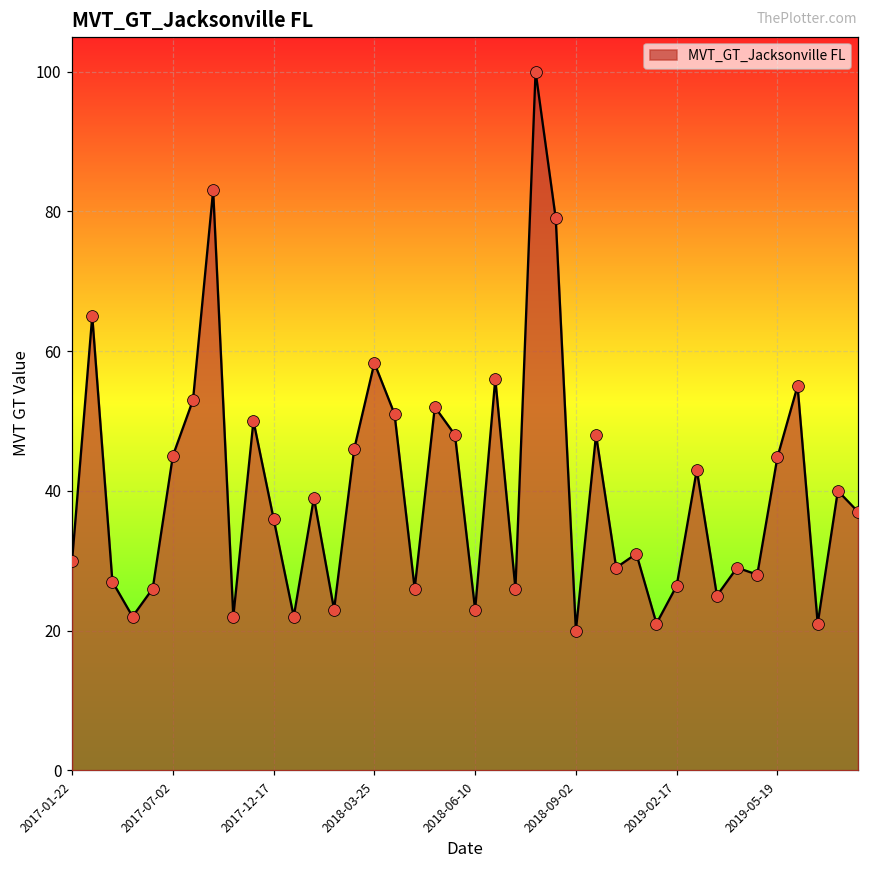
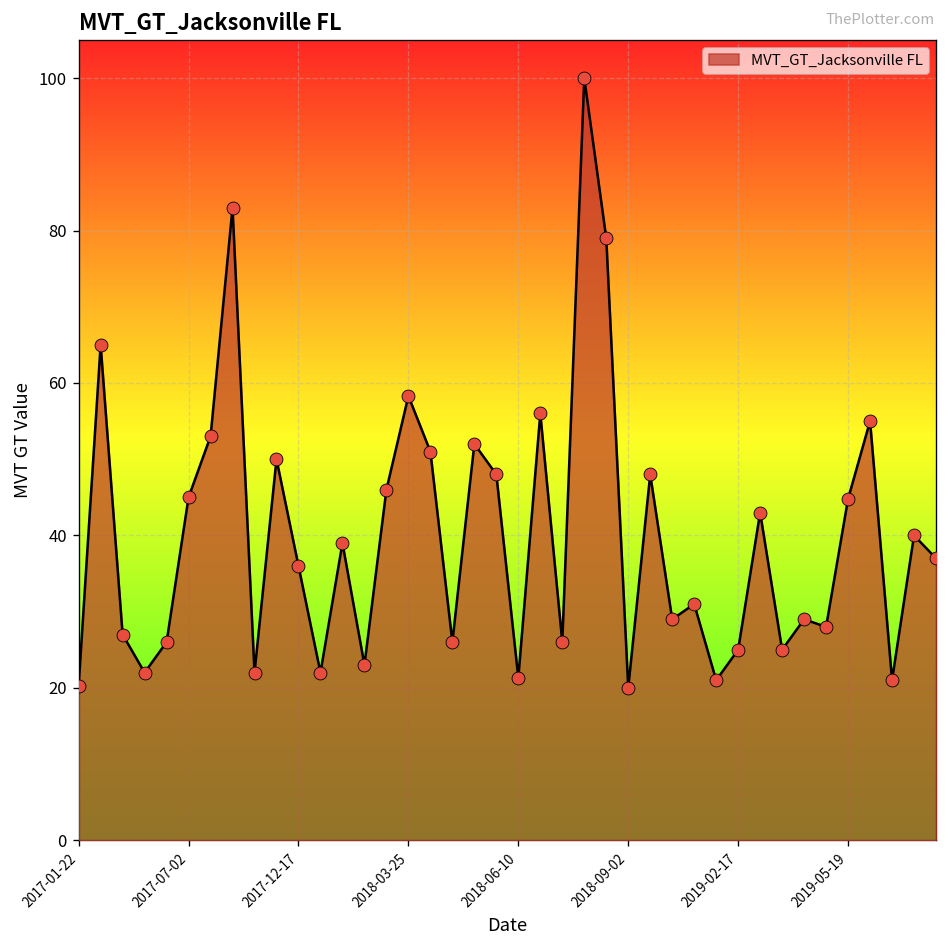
2017-01-22: 30 -> 20
2018-06-10: 23 -> 21
2019-02-17: 26 -> 25
